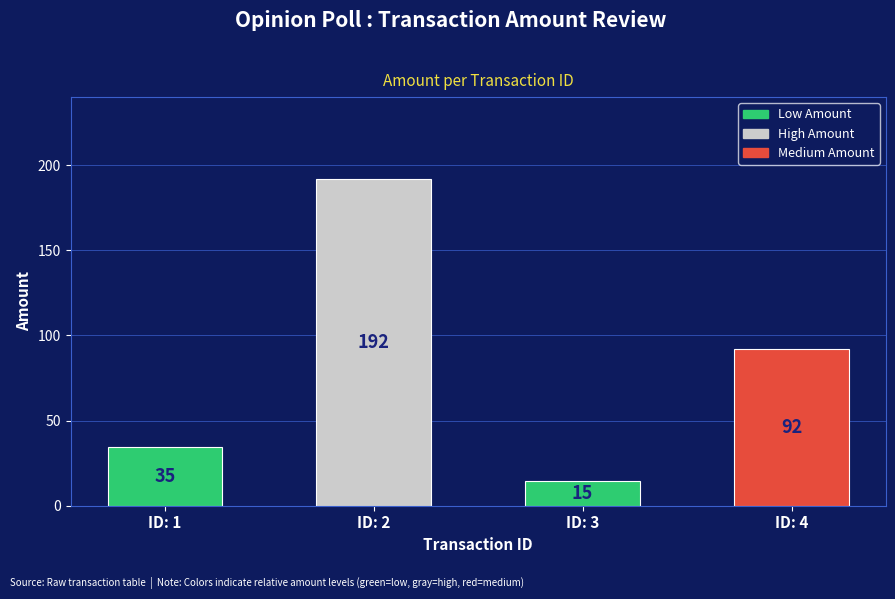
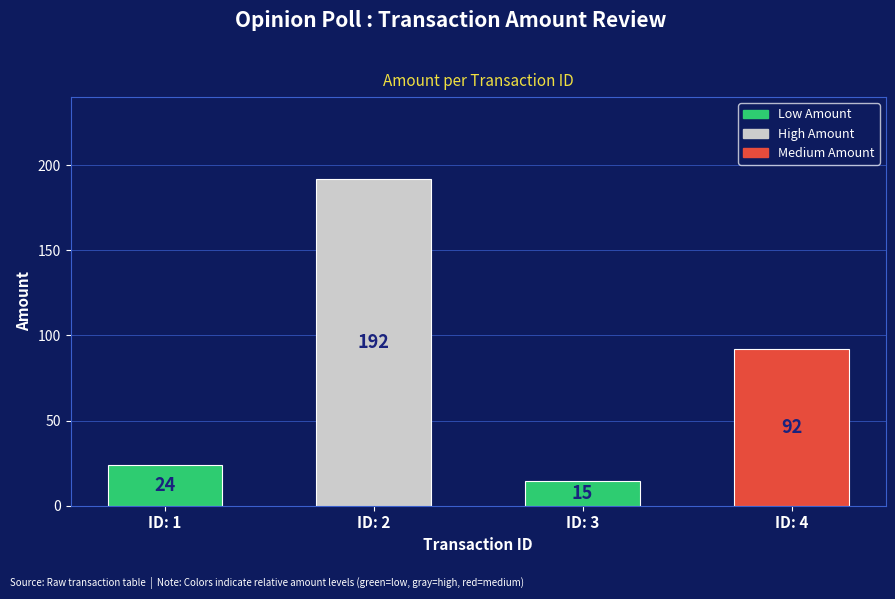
ID: 1: 35 -> 24
